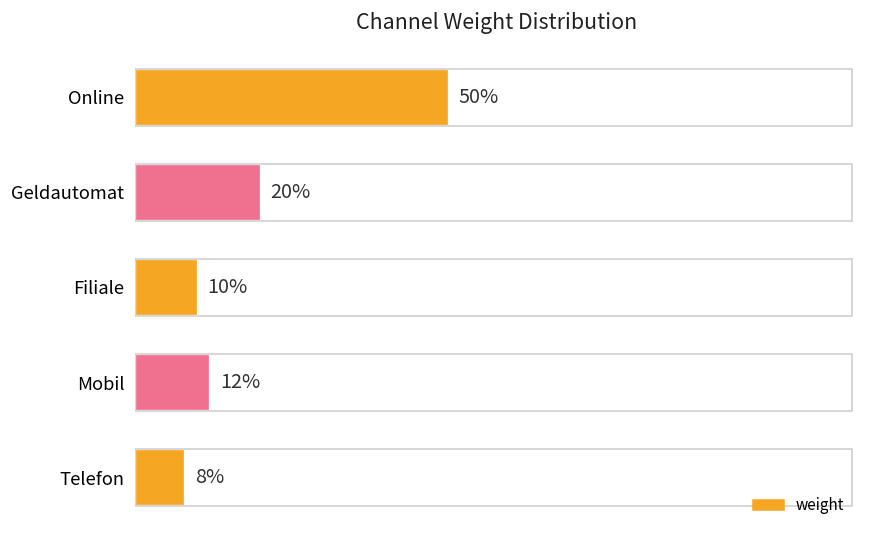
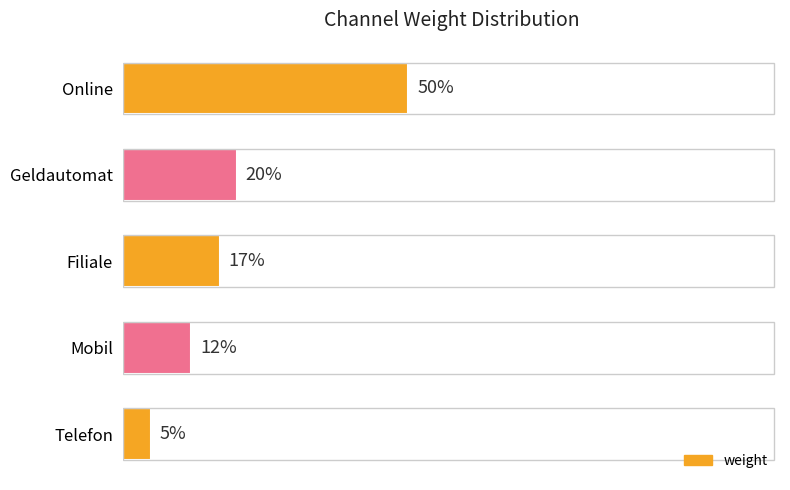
Filiale: 10% -> 17%
Telefon: 8% -> 5%
